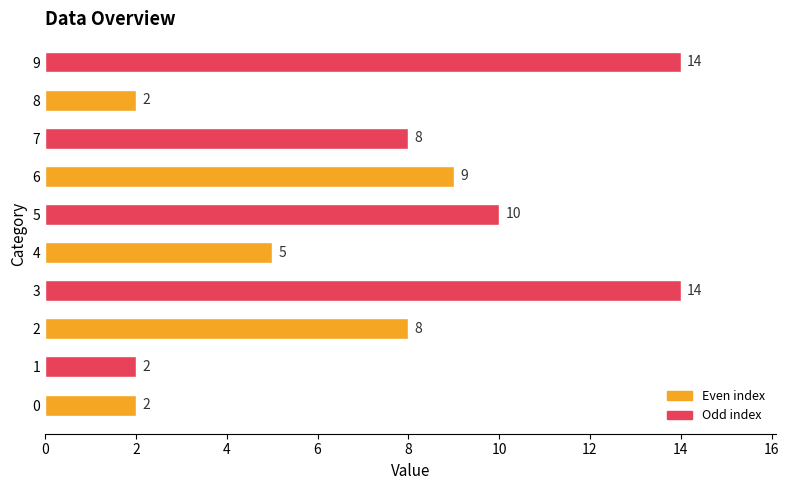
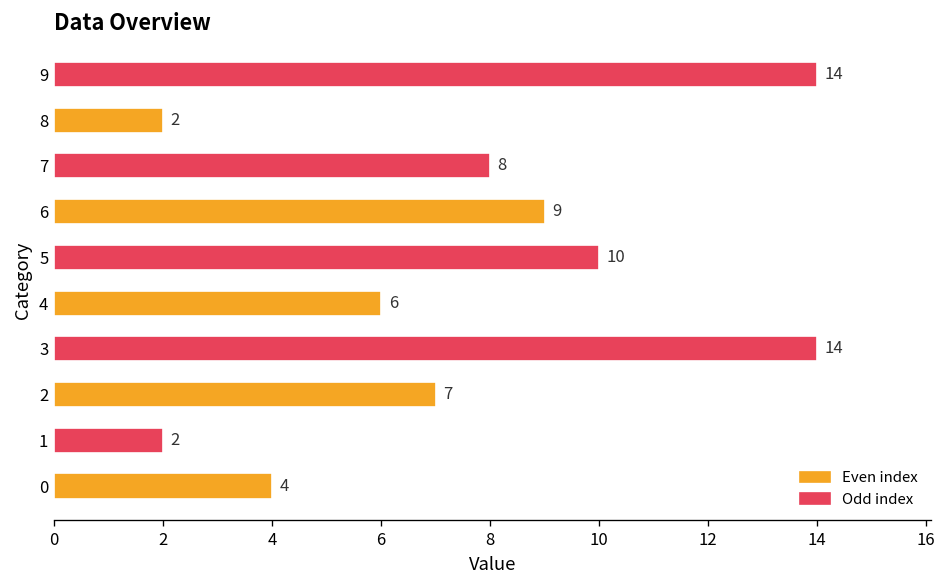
4: 5 -> 6
2: 8 -> 7
0: 2 -> 4
